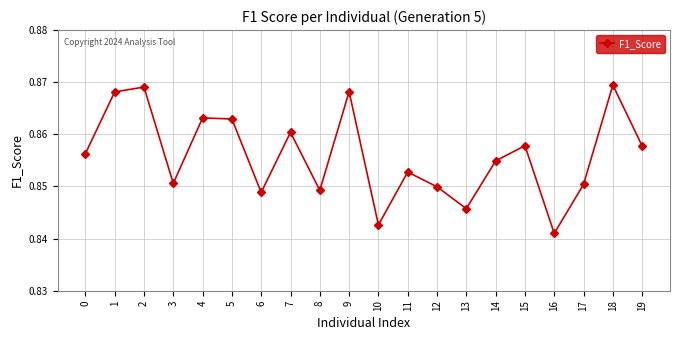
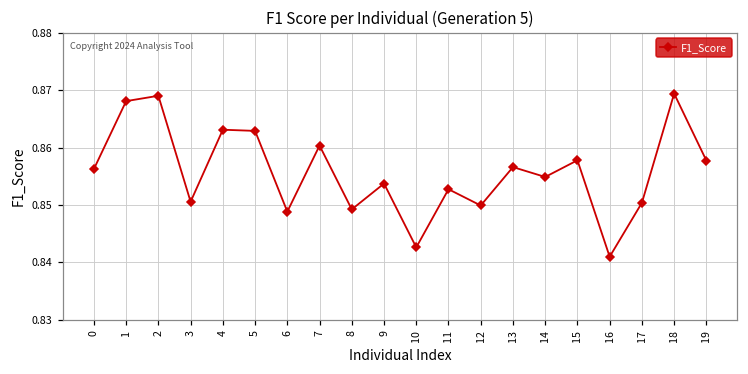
9: 0.868 -> 0.854
13: 0.846 -> 0.857
